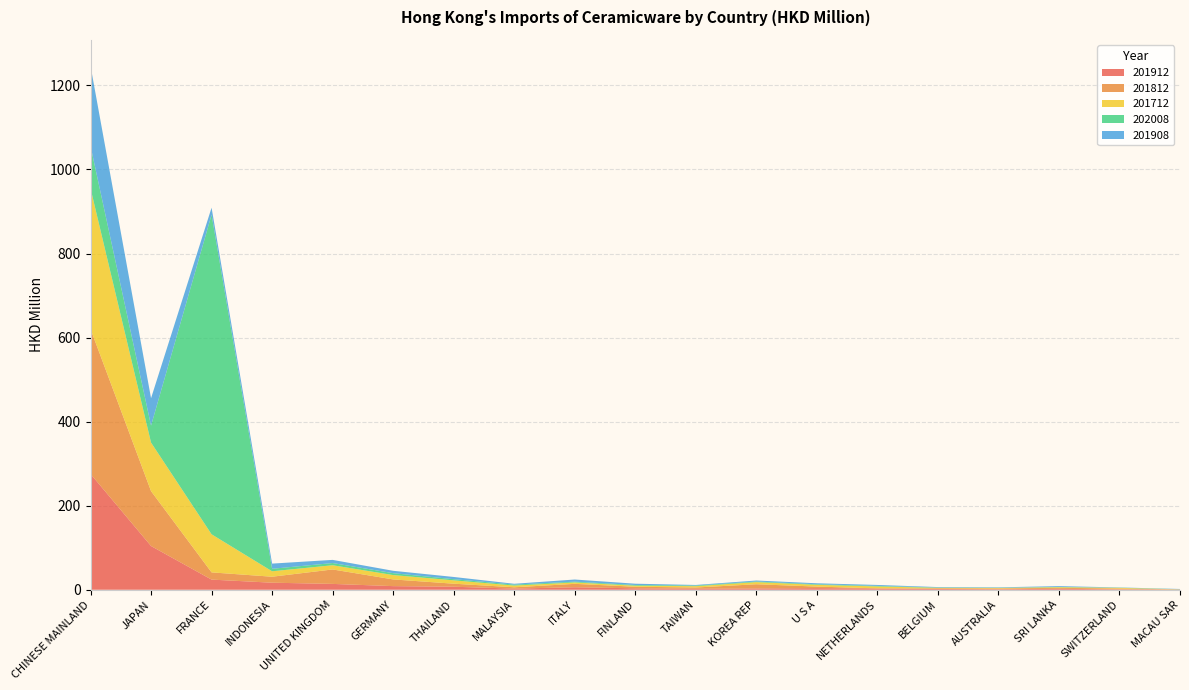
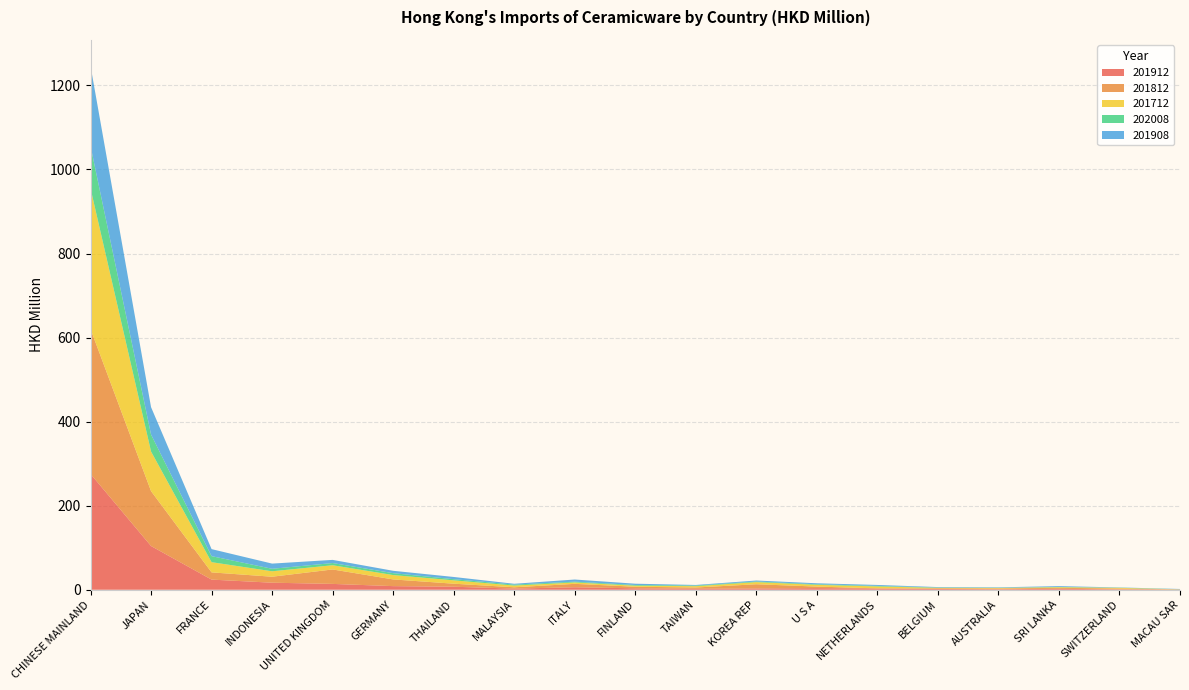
201712, JAPAN: 120 -> 90
201712, FRANCE: 90 -> 20
202008, FRANCE: 760 -> 10
